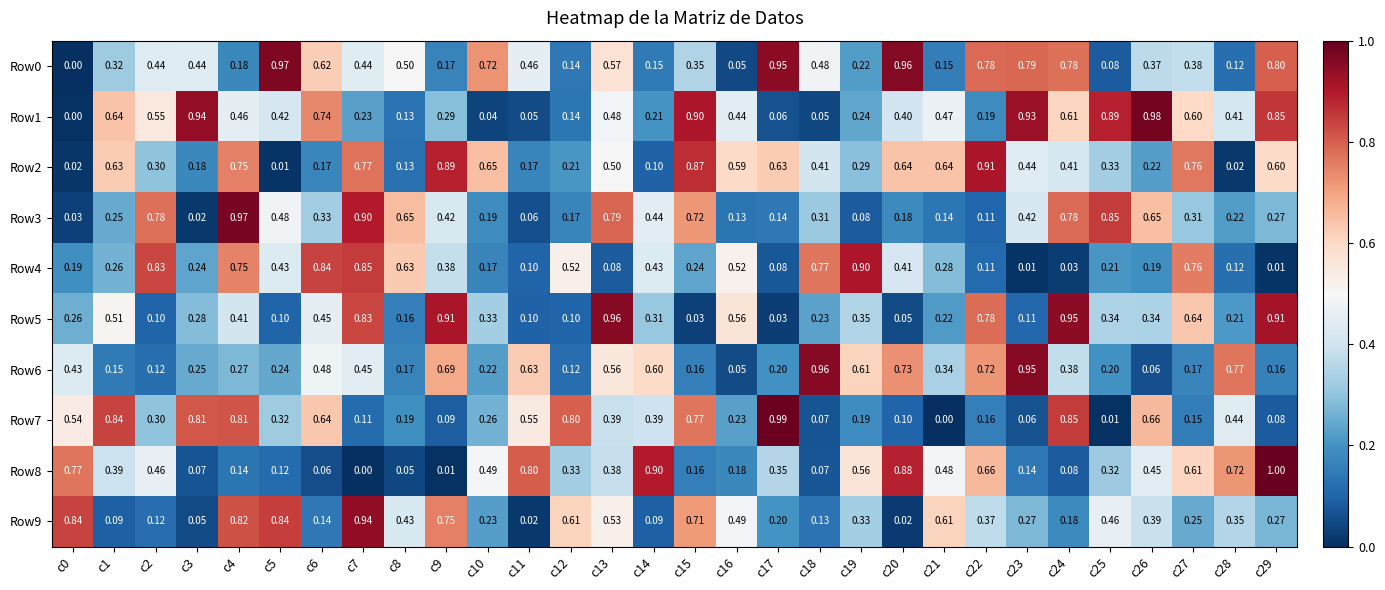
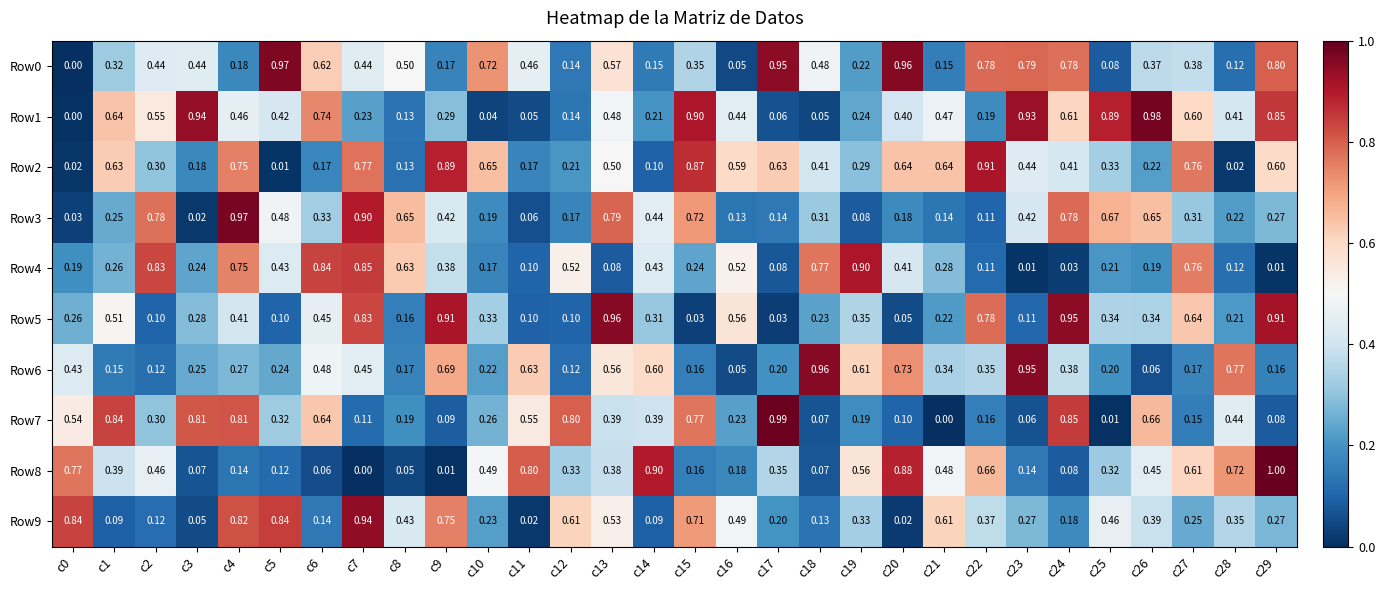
Row3, c25: 0.85 -> 0.67
Row6, c22: 0.72 -> 0.35
